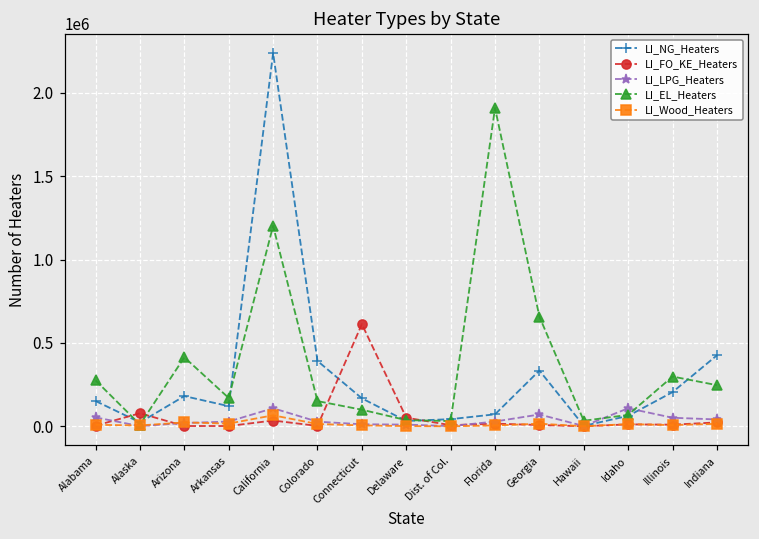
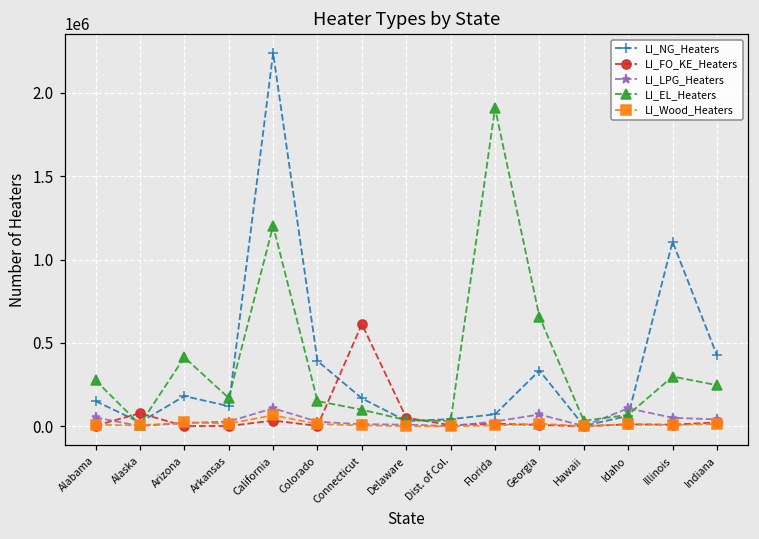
LI_NG_Heaters, Illinois: 200000 -> 1110000
